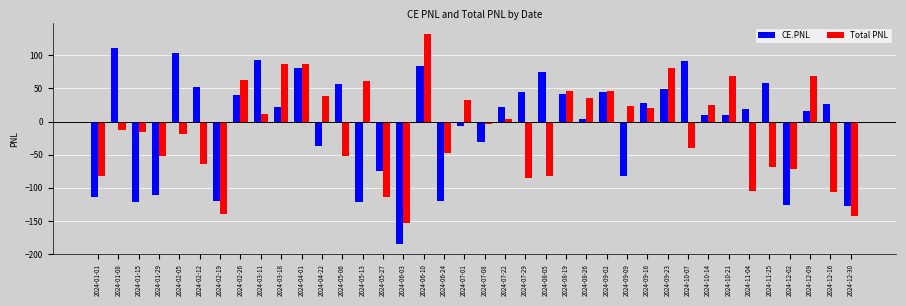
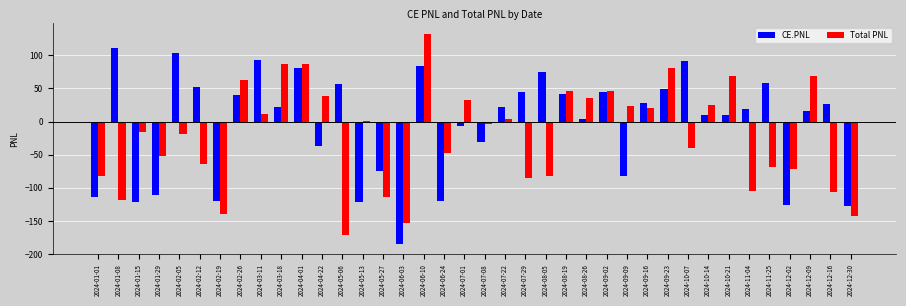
Total PNL, 2024-01-08: -10 -> -120
Total PNL, 2024-05-06: -50 -> -170
Total PNL, 2024-05-13: 60 -> 0
